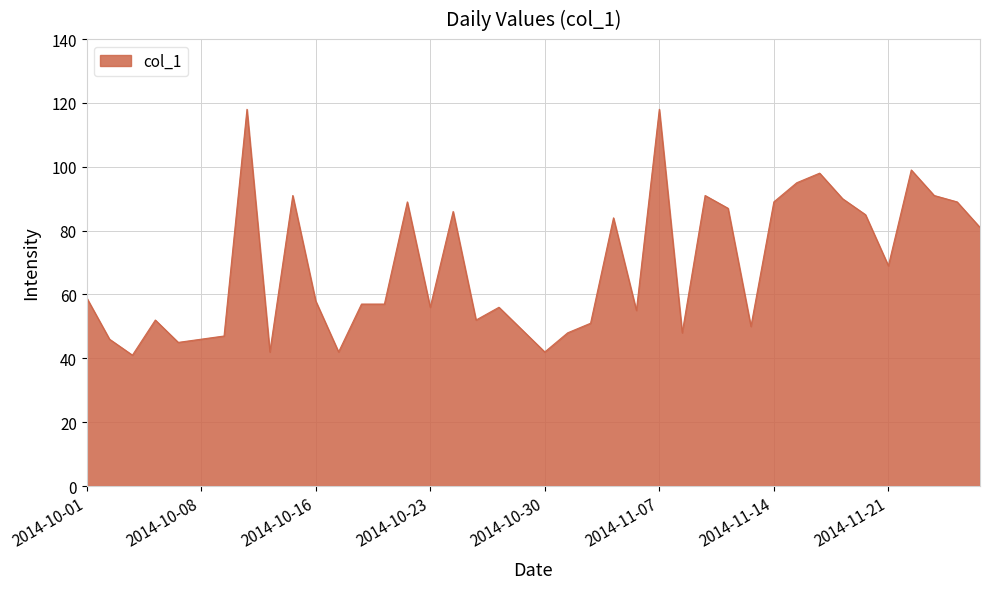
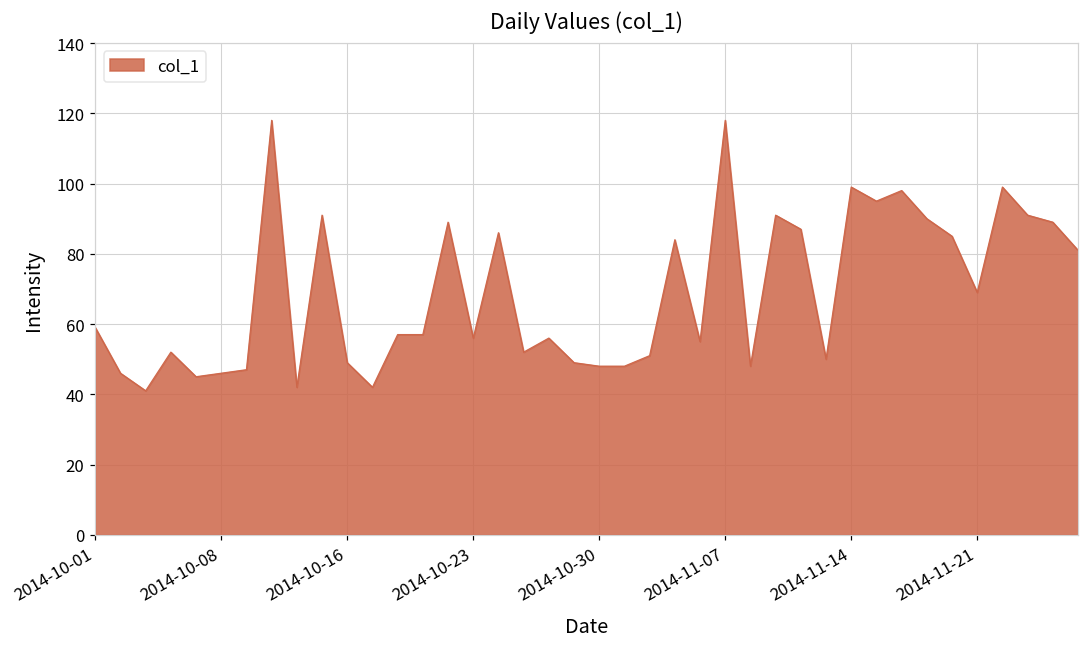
2014-10-16: 58 -> 49
2014-10-30: 42 -> 48
2014-11-14: 89 -> 99
